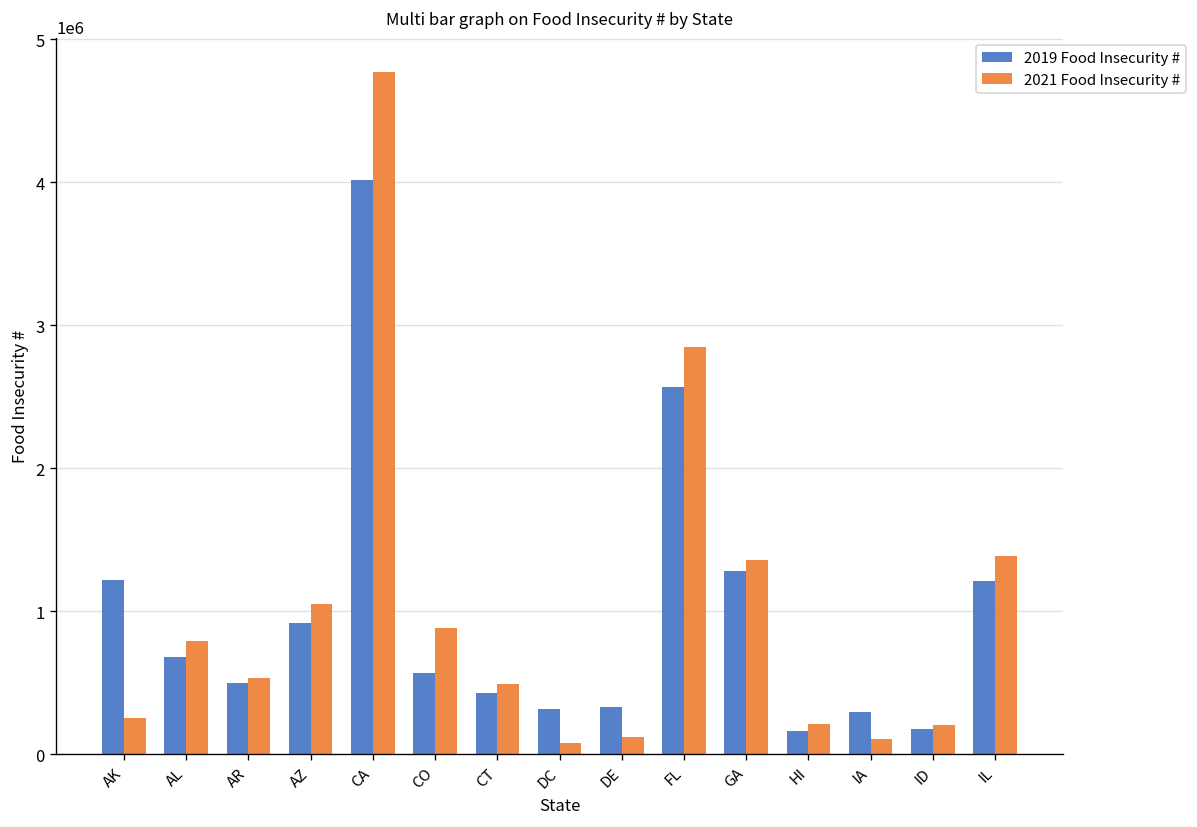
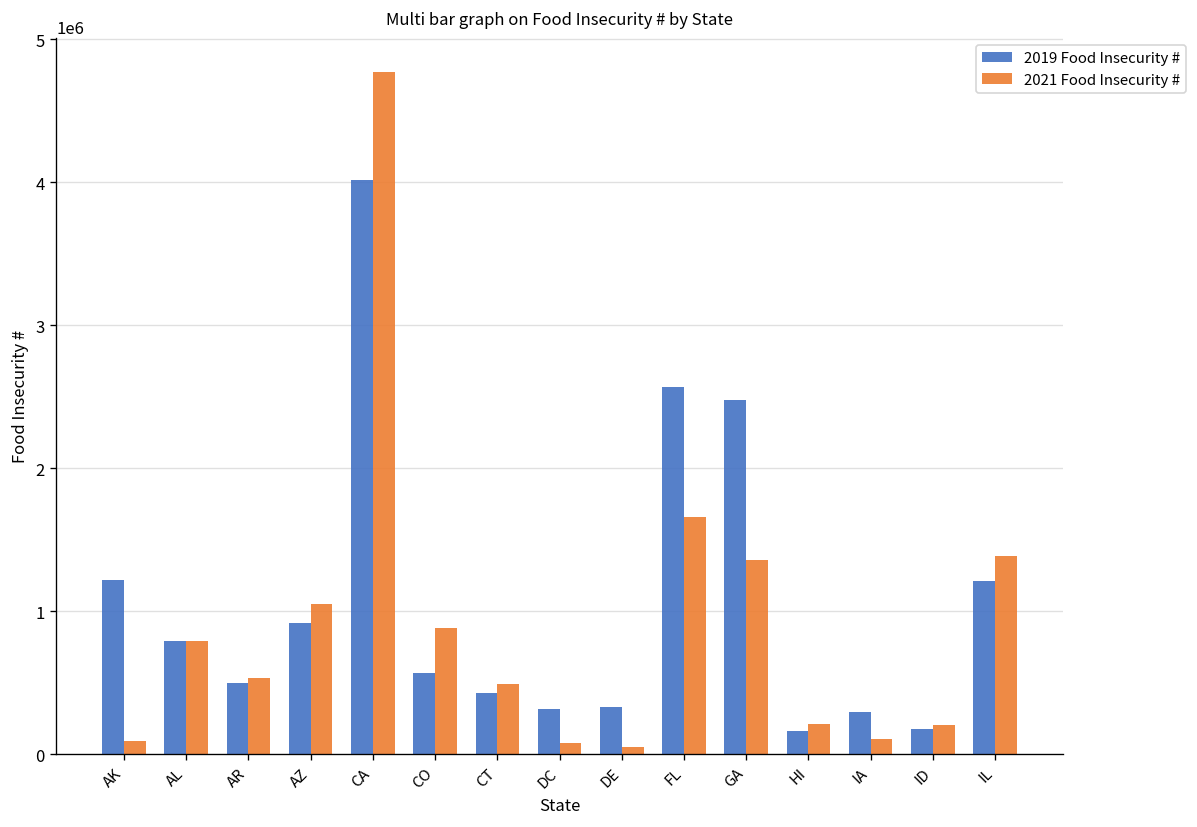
2021 Food Insecurity #, AK: 260000 -> 90000
2019 Food Insecurity #, AL: 680000 -> 790000
2021 Food Insecurity #, DE: 120000 -> 50000
2021 Food Insecurity #, FL: 2850000 -> 1660000
2019 Food Insecurity #, GA: 1280000 -> 2480000
